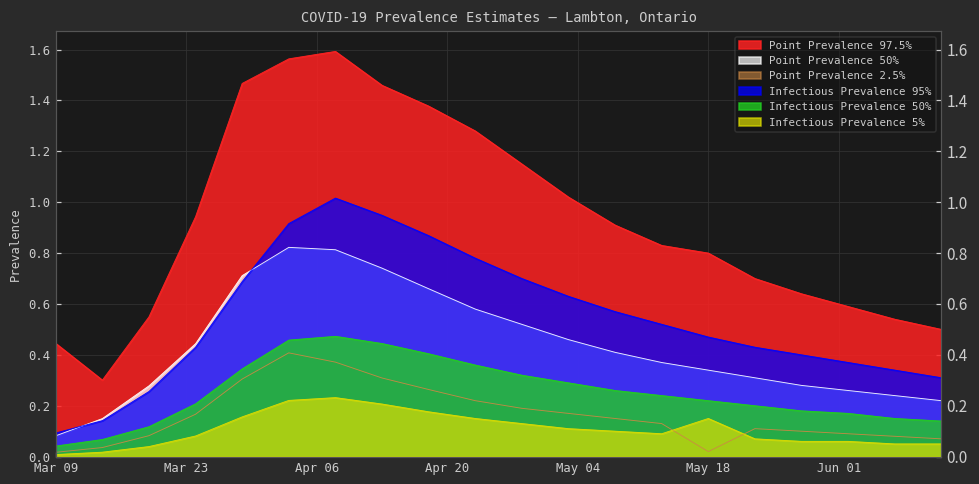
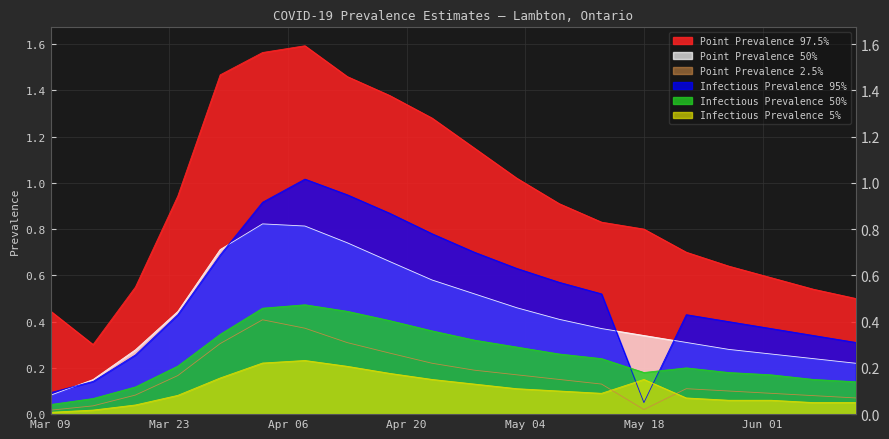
Infectious Prevalence 95%, May 18: 0.47 -> 0.05
Infectious Prevalence 50%, May 18: 0.22 -> 0.18
